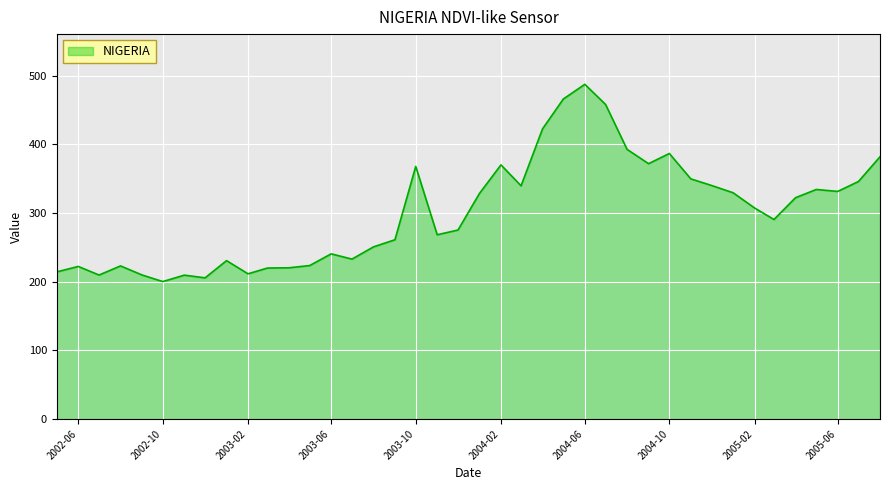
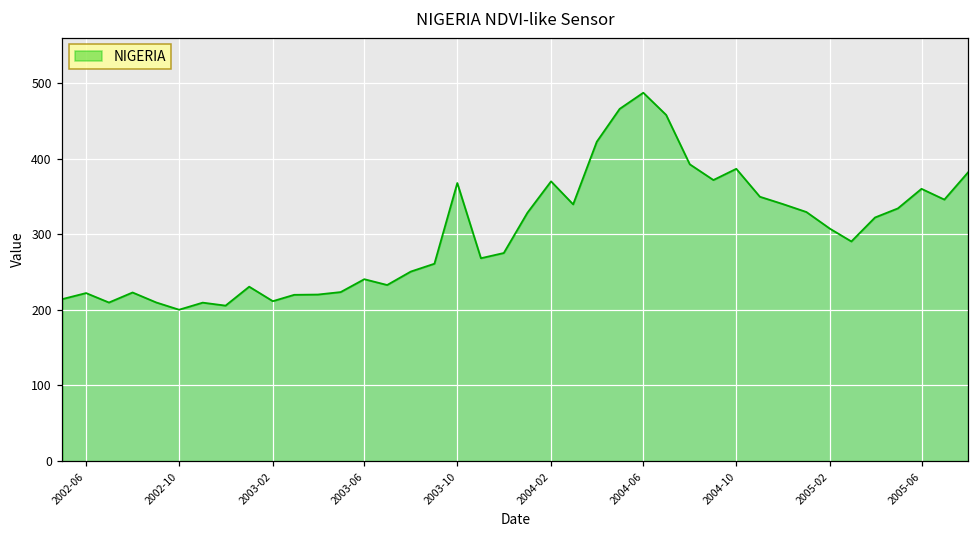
2005-06: 330 -> 360
